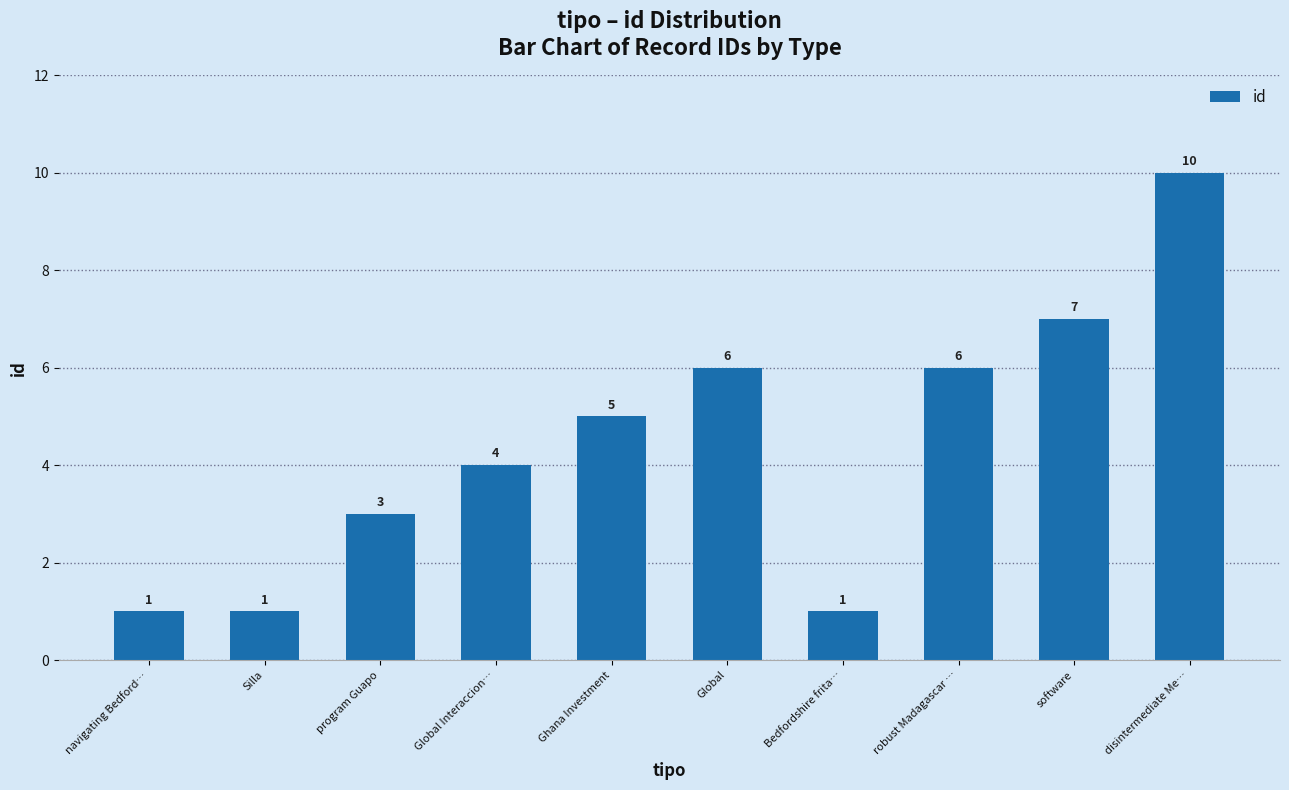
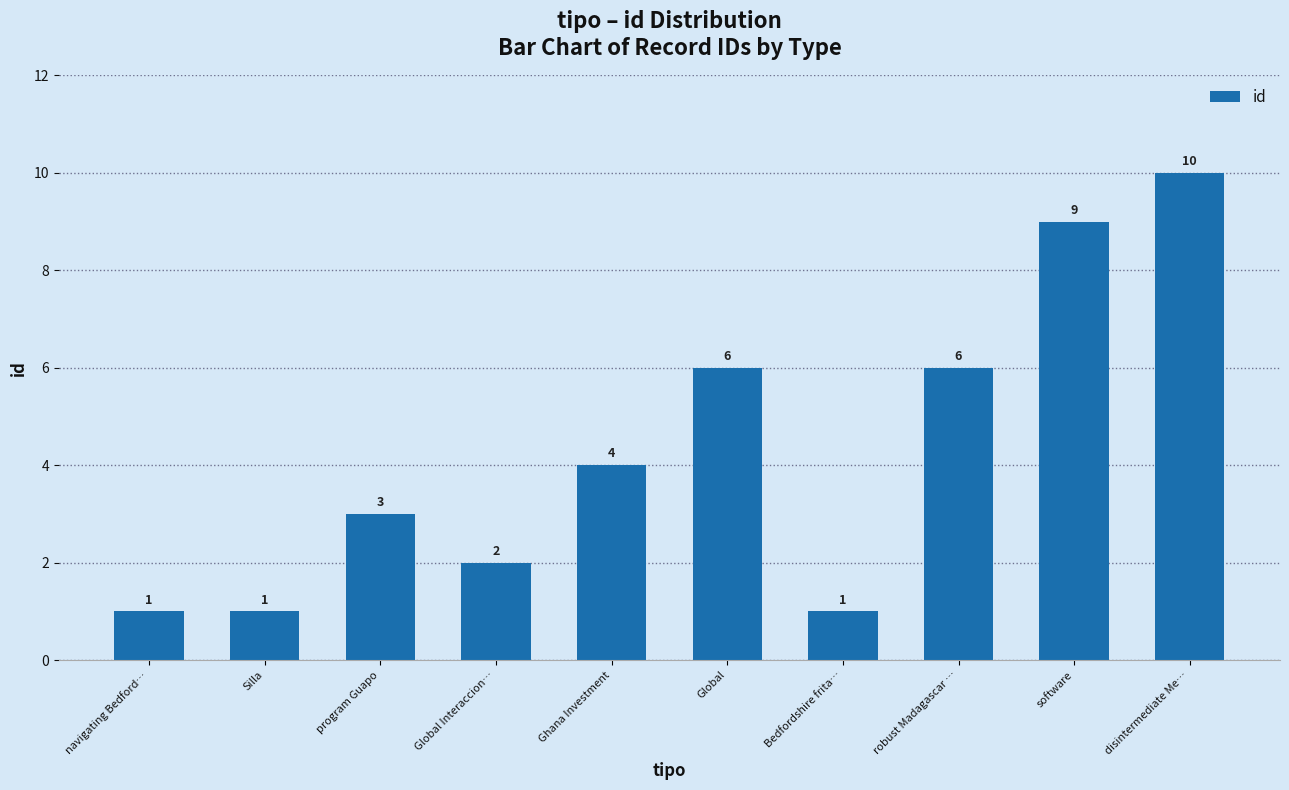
Global Interaccion…: 4 -> 2
Ghana Investment: 5 -> 4
software: 7 -> 9
